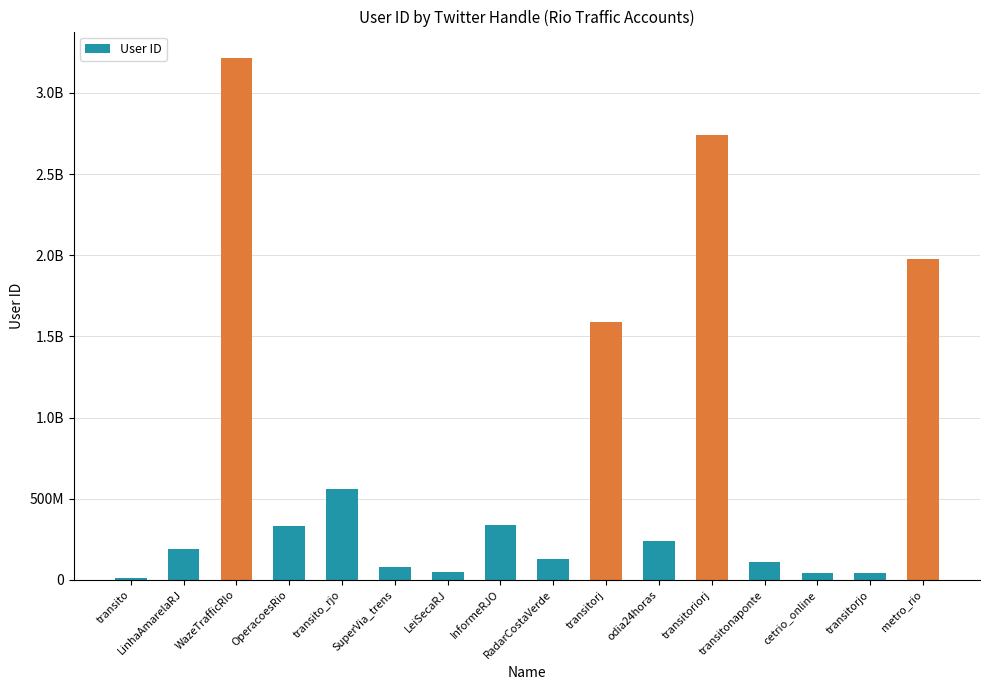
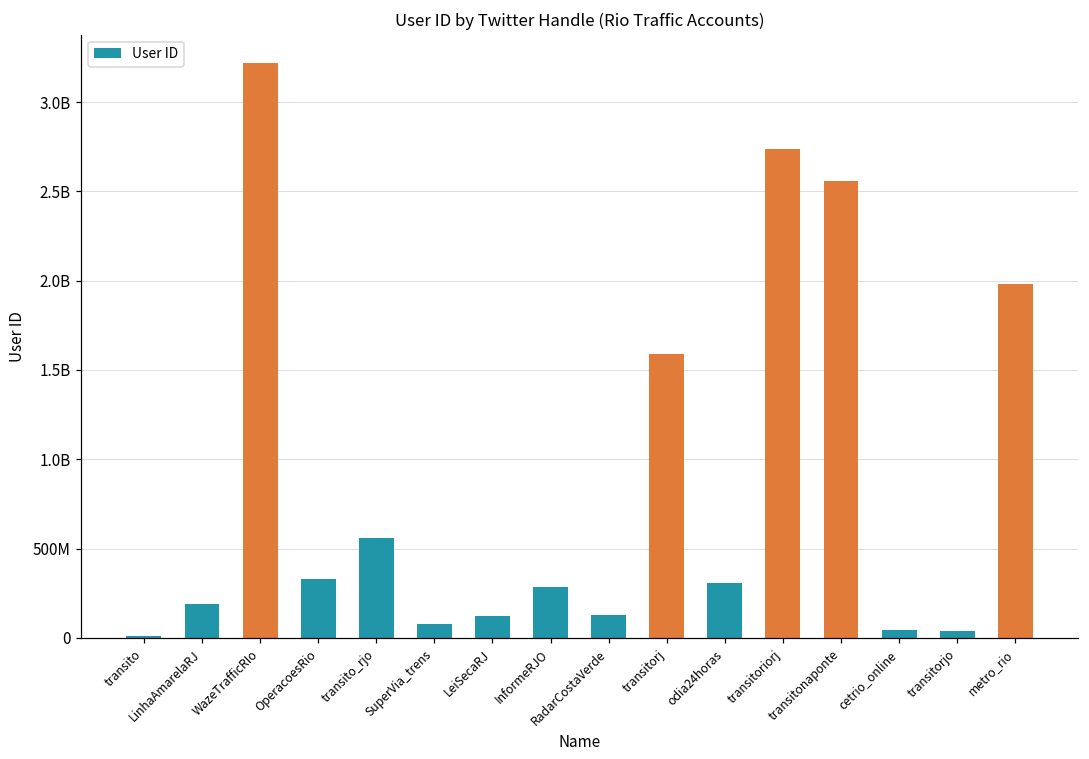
LeiSecaRJ: 50000000 -> 120000000
InformeRJO: 340000000 -> 290000000
odia24horas: 240000000 -> 310000000
transitonaponte: 110000000 -> 2560000000
